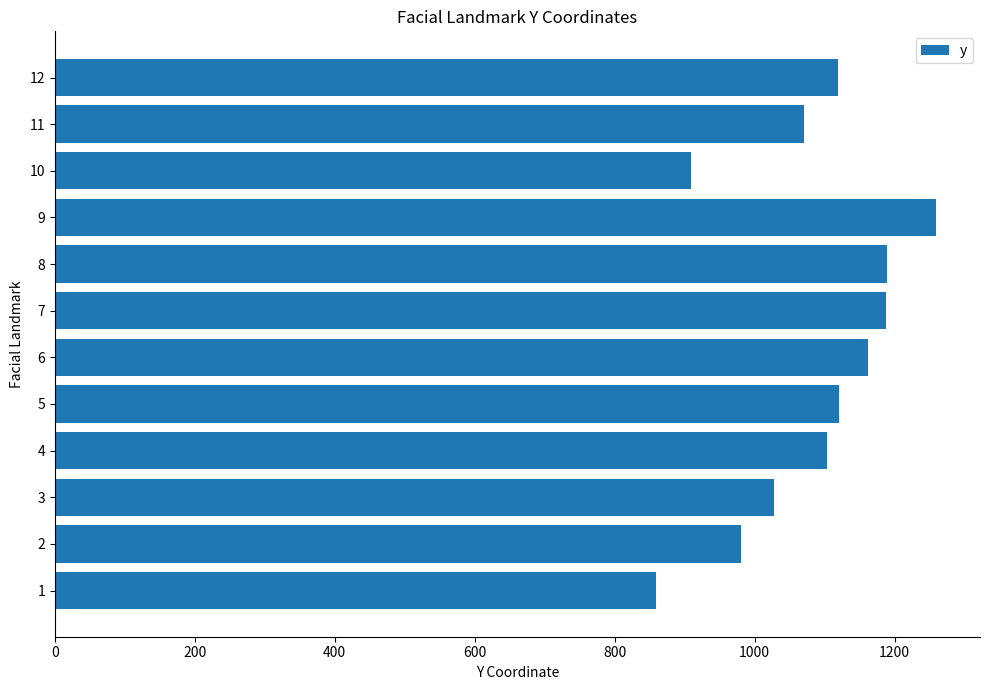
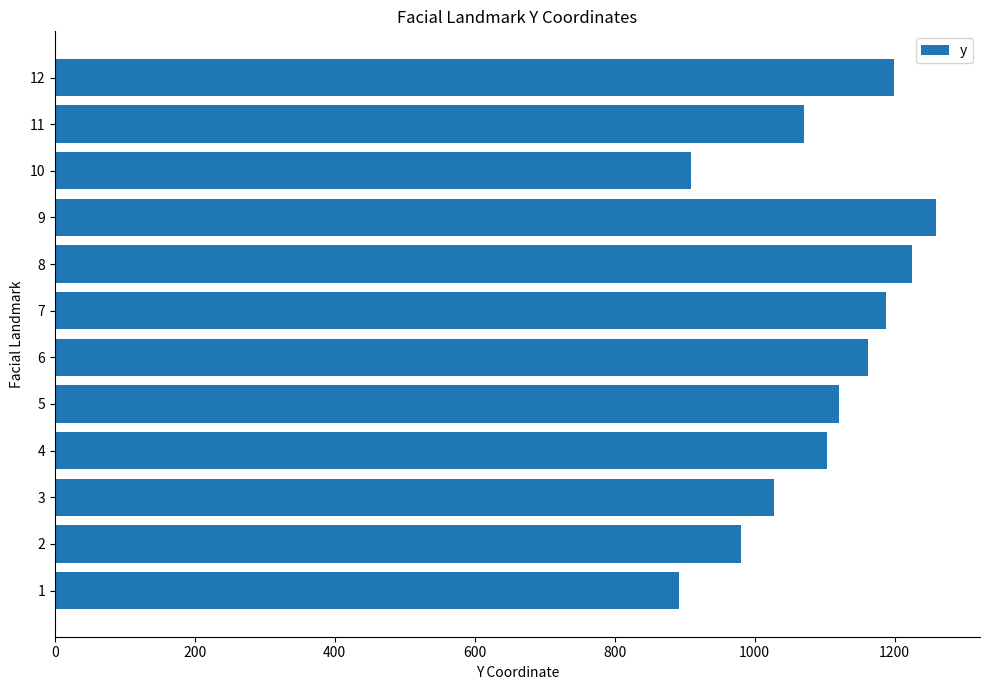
12: 1120 -> 1200
8: 1190 -> 1220
1: 860 -> 890
